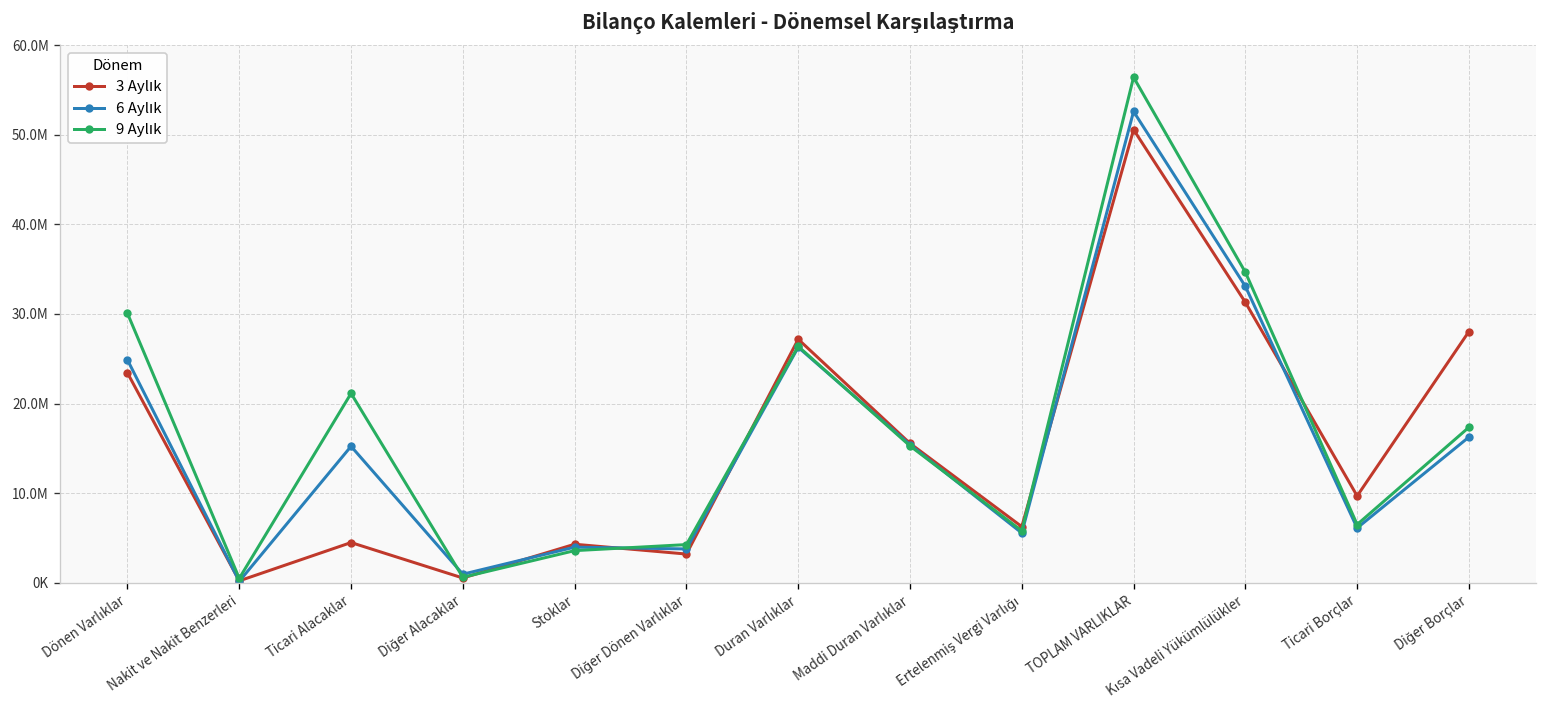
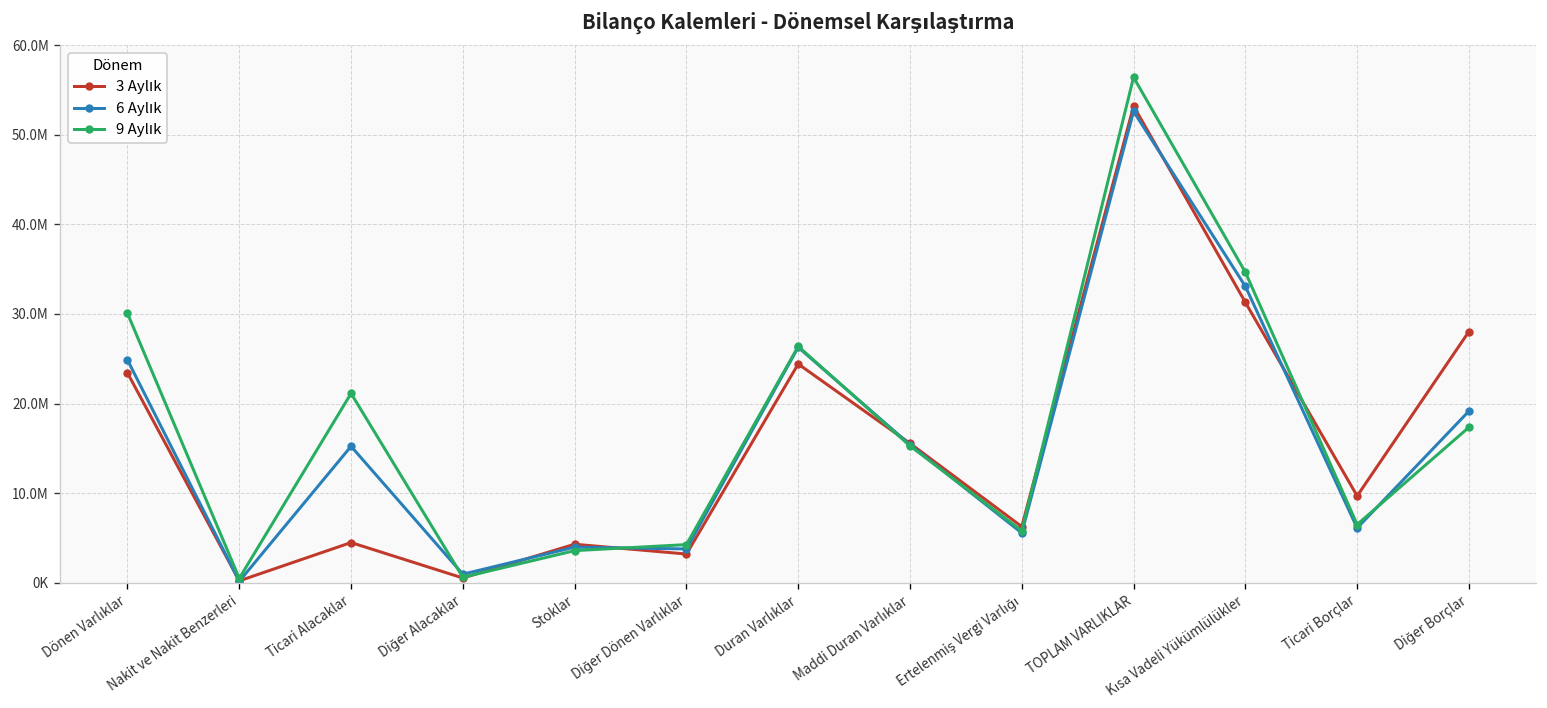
3 Aylık, Duran Varlıklar: 27000000 -> 24000000
3 Aylık, TOPLAM VARLIKLAR: 51000000 -> 53000000
6 Aylık, Diğer Borçlar: 16000000 -> 19000000
